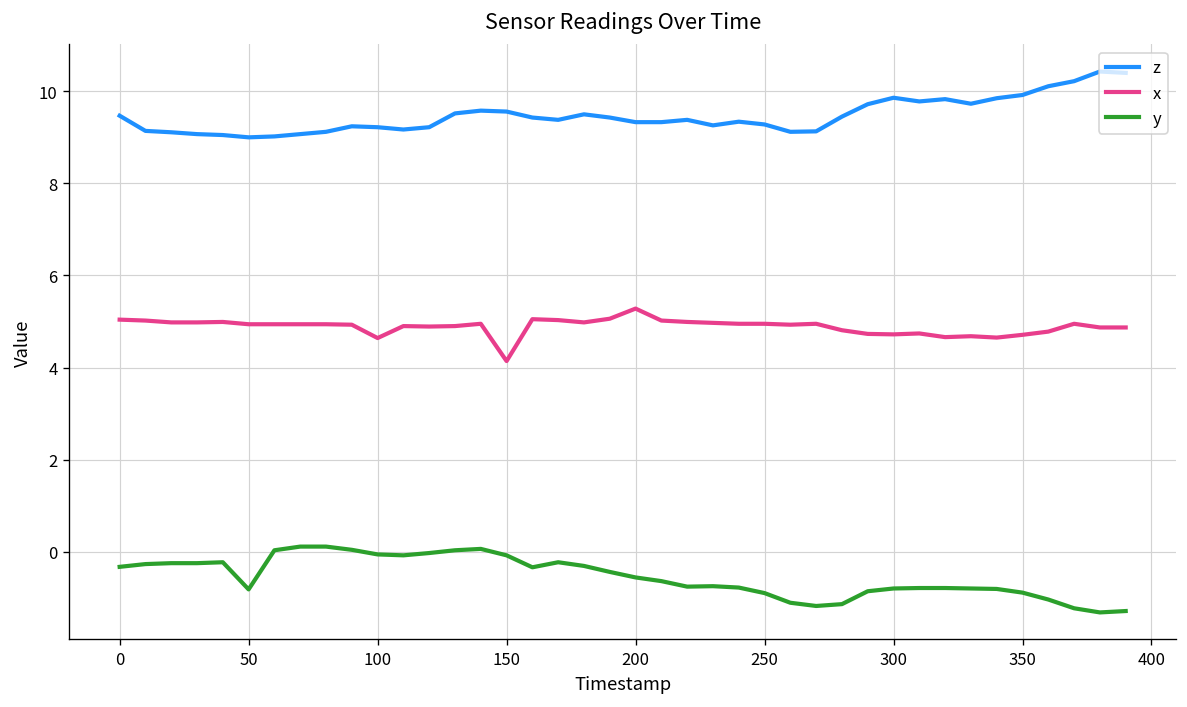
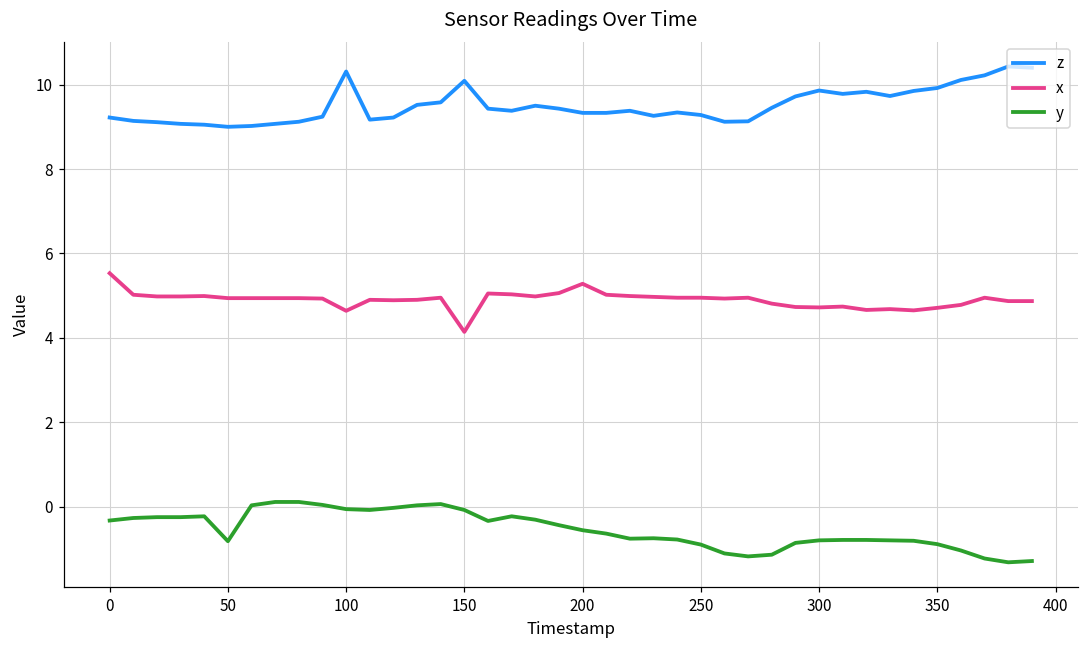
z, 0: 9.5 -> 9.2
x, 0: 5.0 -> 5.5
z, 100: 9.2 -> 10.3
z, 150: 9.6 -> 10.1
